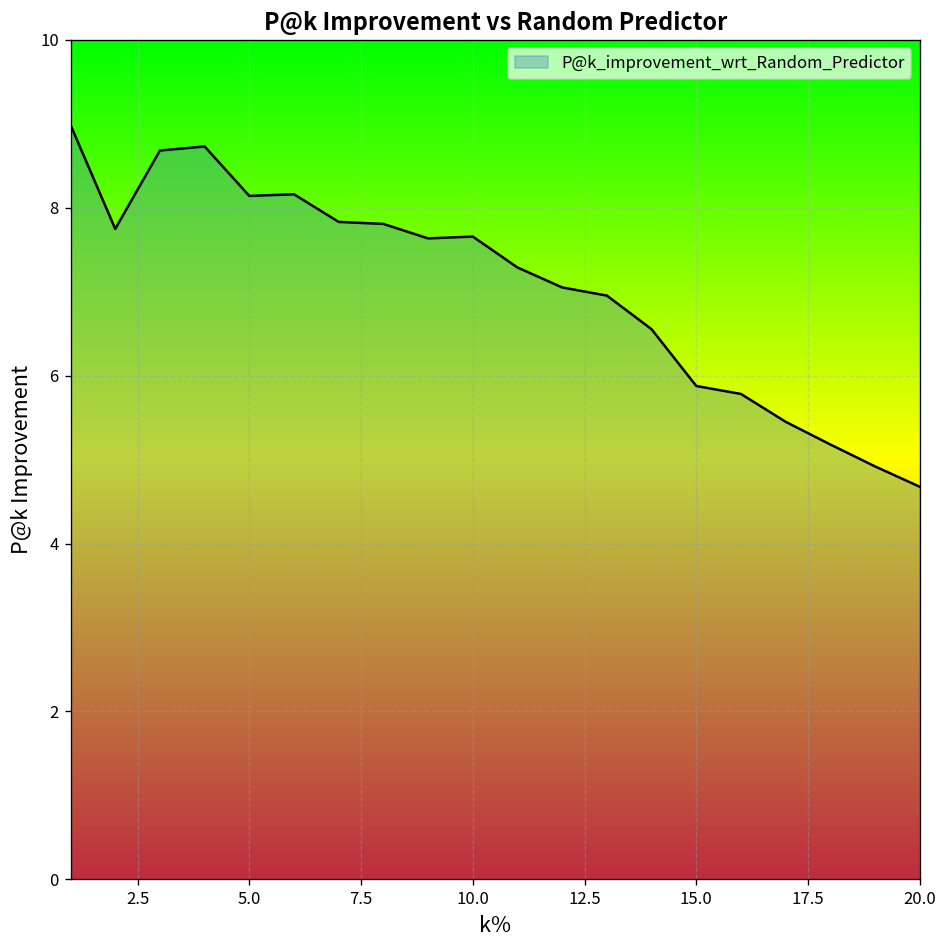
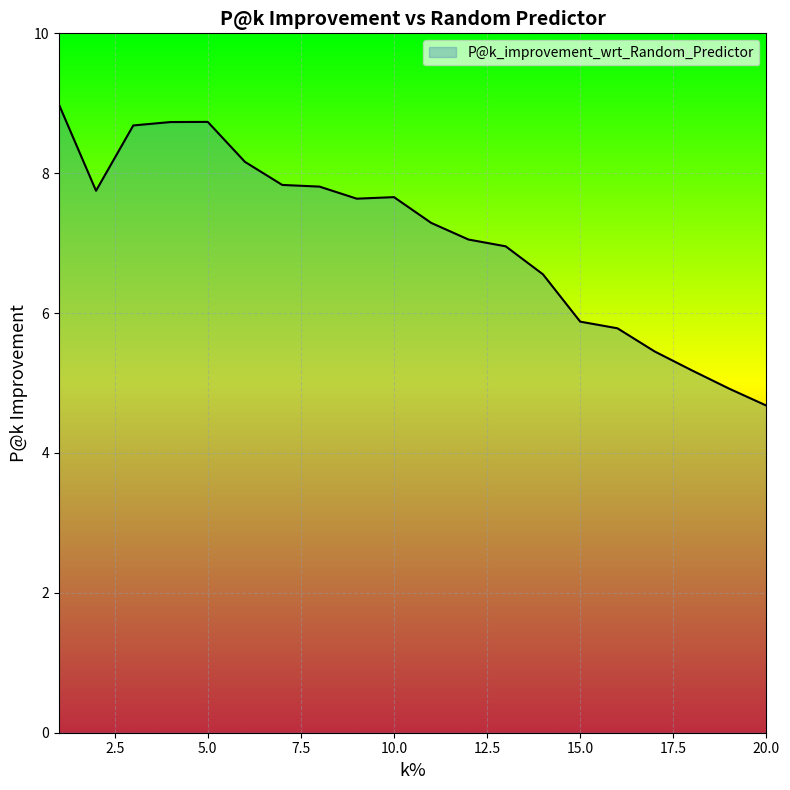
5.0: 8.1 -> 8.7
